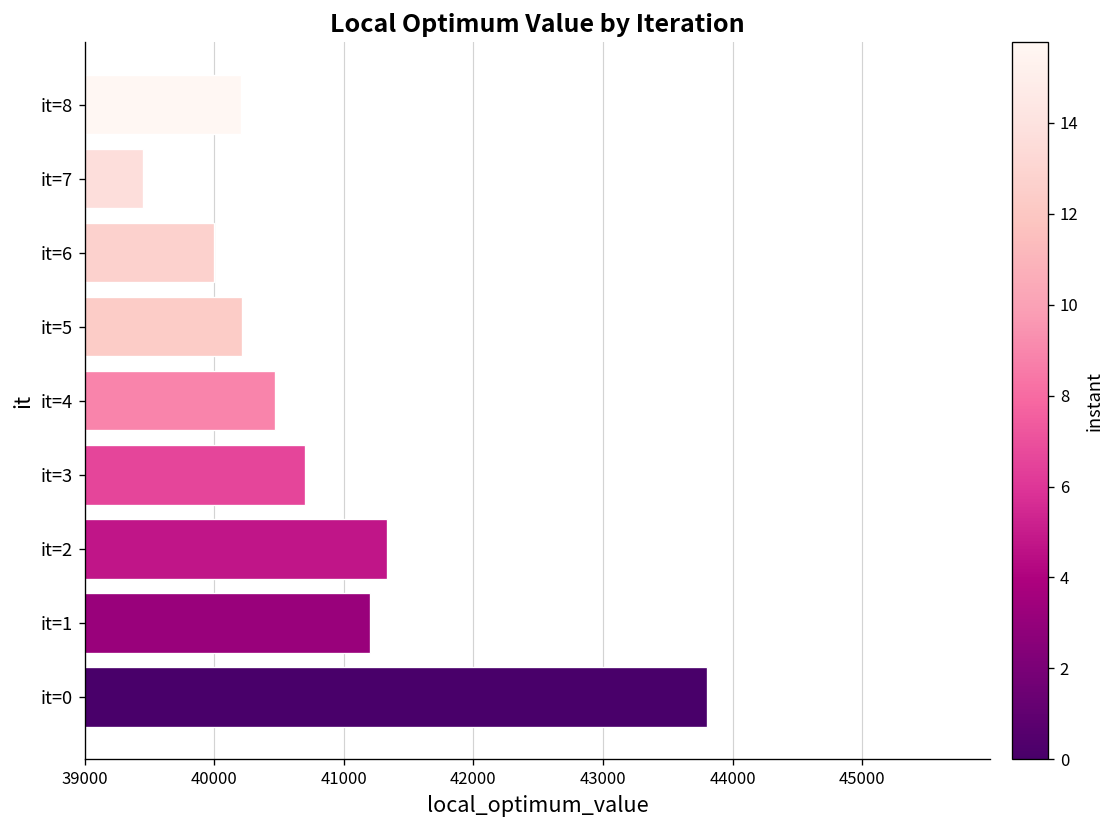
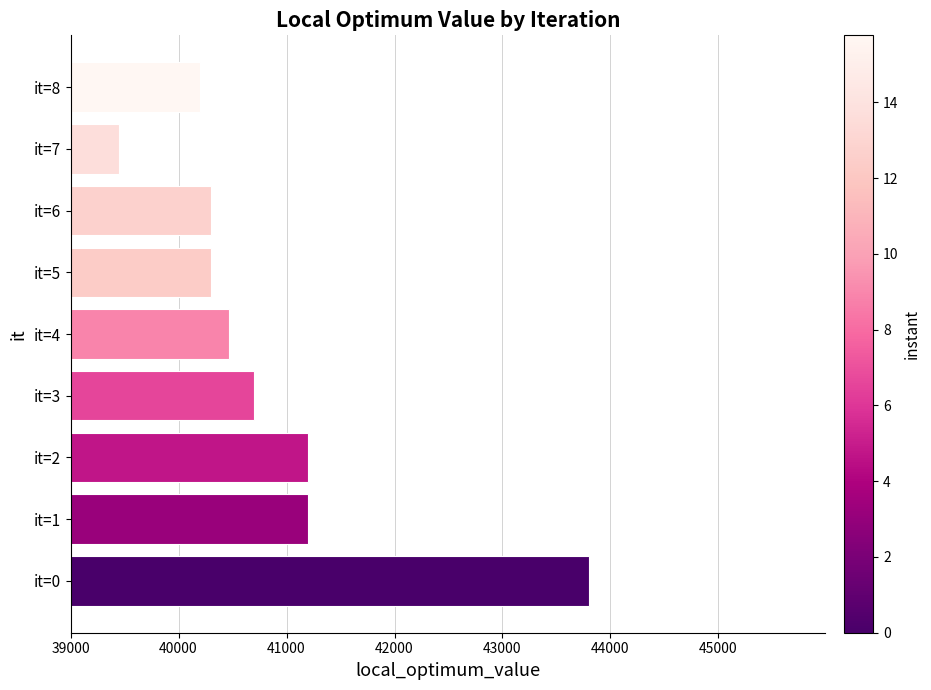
it=6: 40000 -> 40300
it=5: 40220 -> 40300
it=2: 41330 -> 41200
